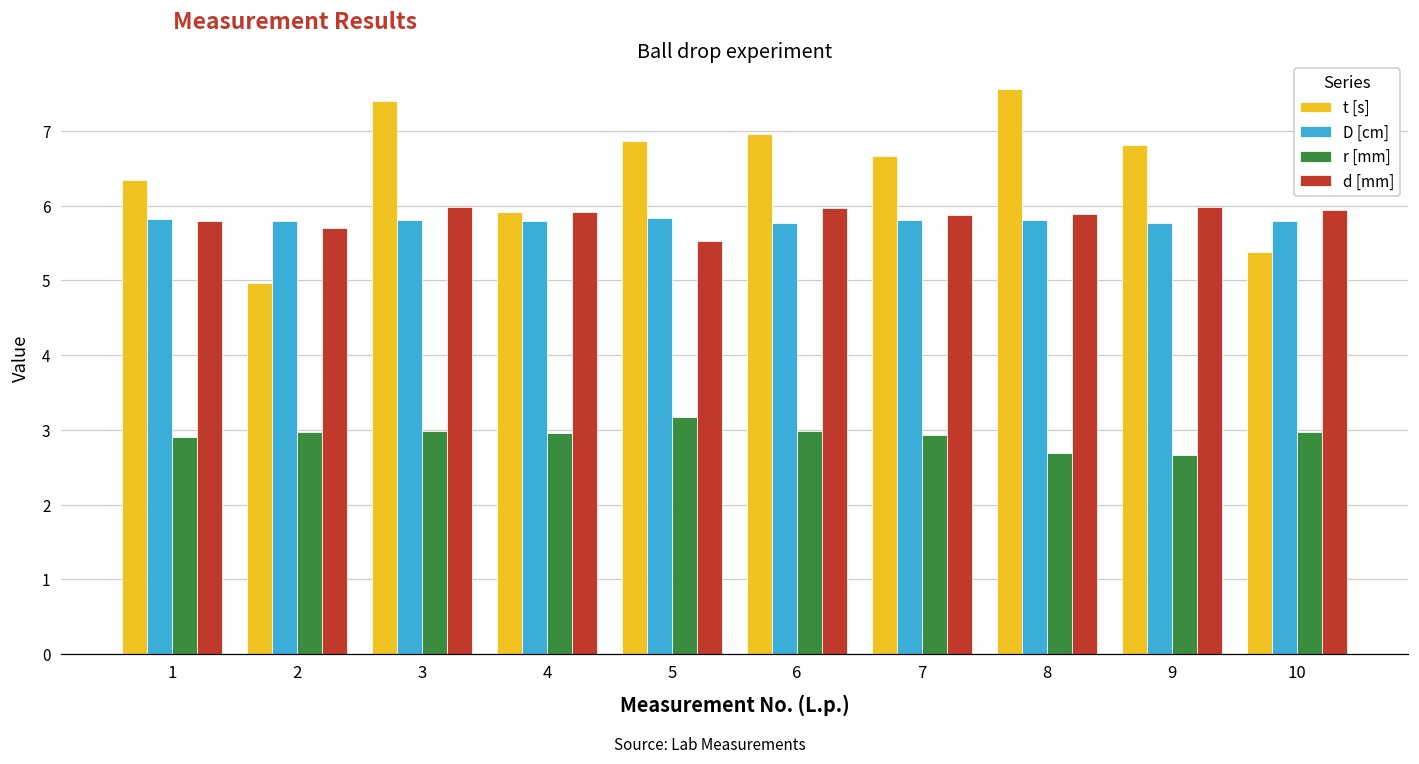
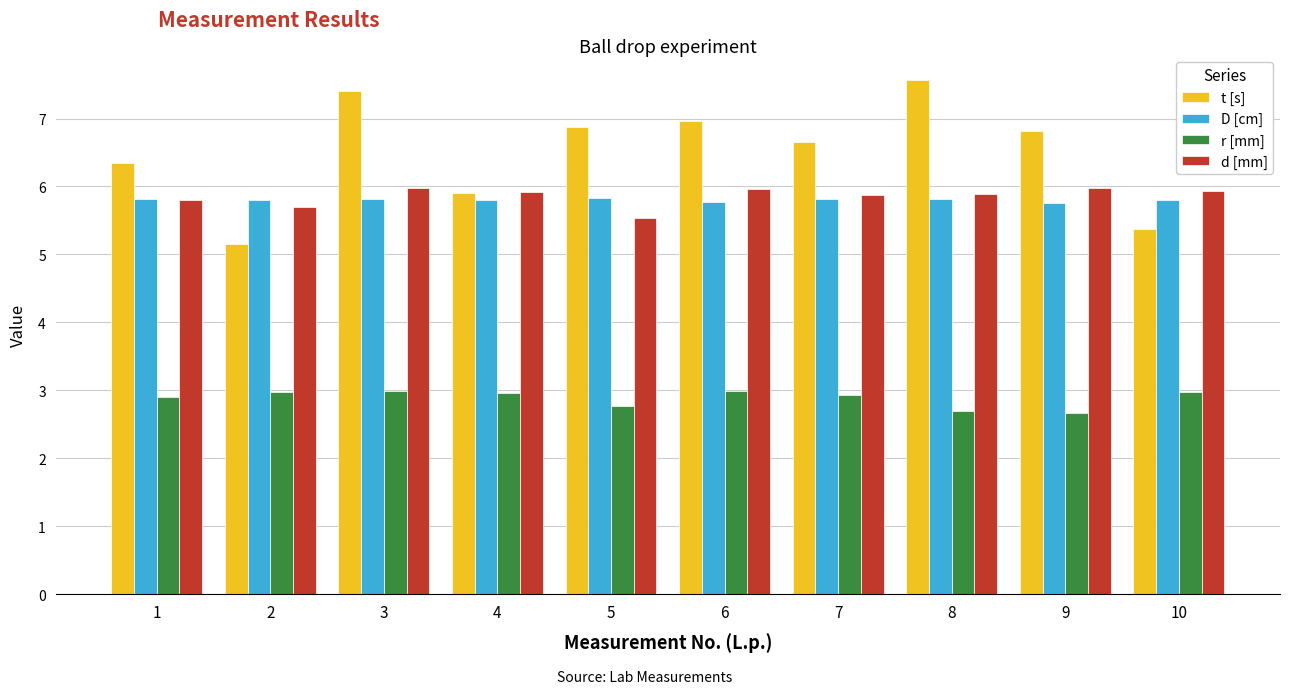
t [s], 2: 5.0 -> 5.2
r [mm], 5: 3.2 -> 2.8
